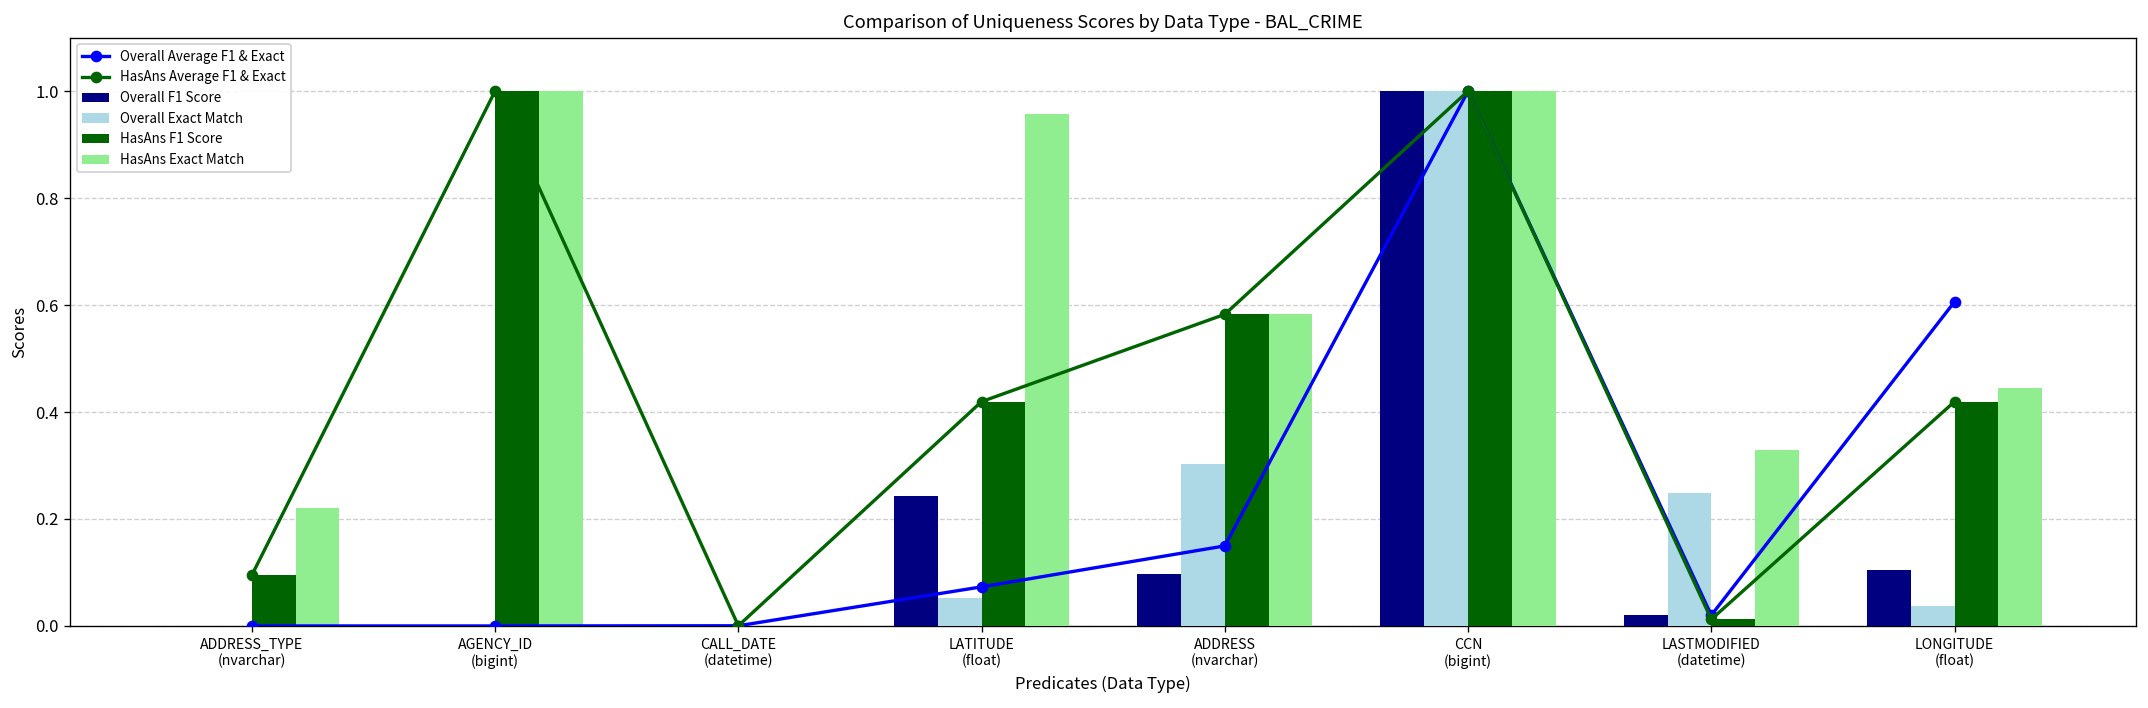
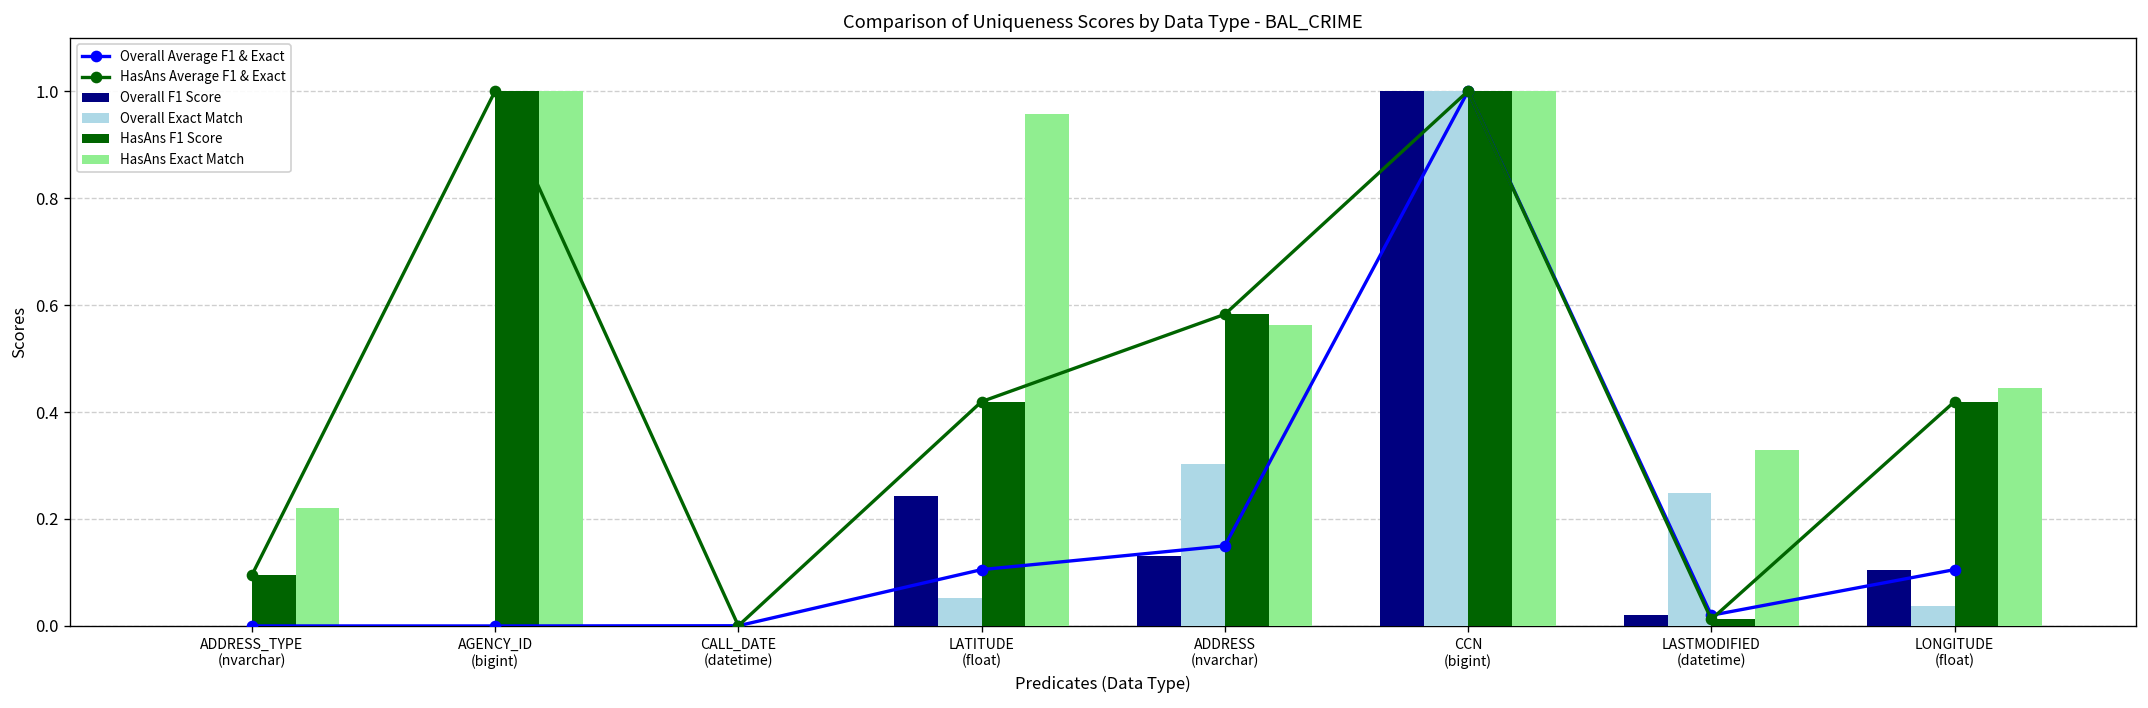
Overall Average F1 & Exact, LATITUDE (float): 0.07 -> 0.11
Overall F1 Score, ADDRESS (nvarchar): 0.10 -> 0.13
HasAns Exact Match, ADDRESS (nvarchar): 0.58 -> 0.56
Overall Average F1 & Exact, LONGITUDE (float): 0.61 -> 0.11
